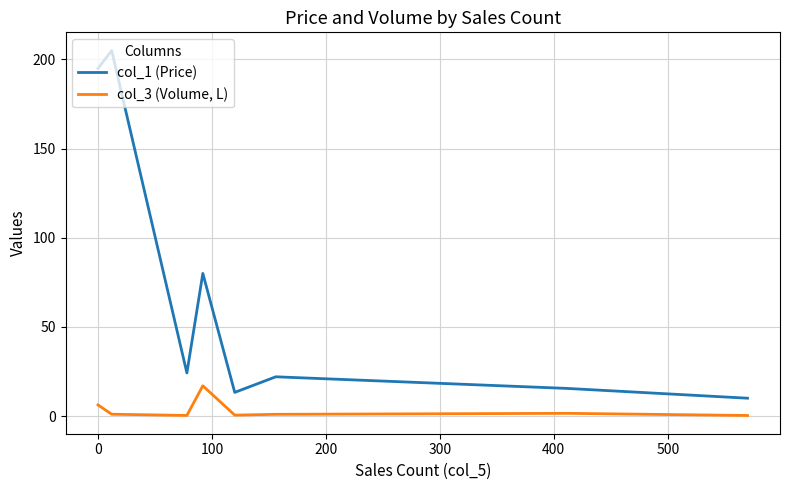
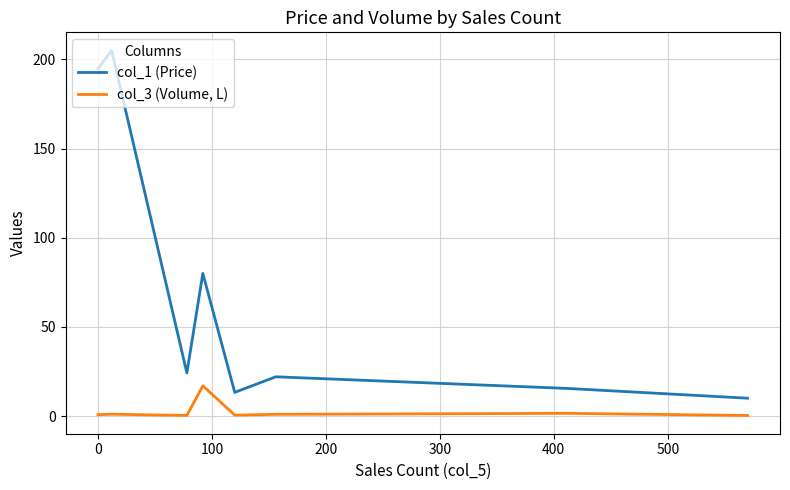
col_3 (Volume, L), 0: 6 -> 1
